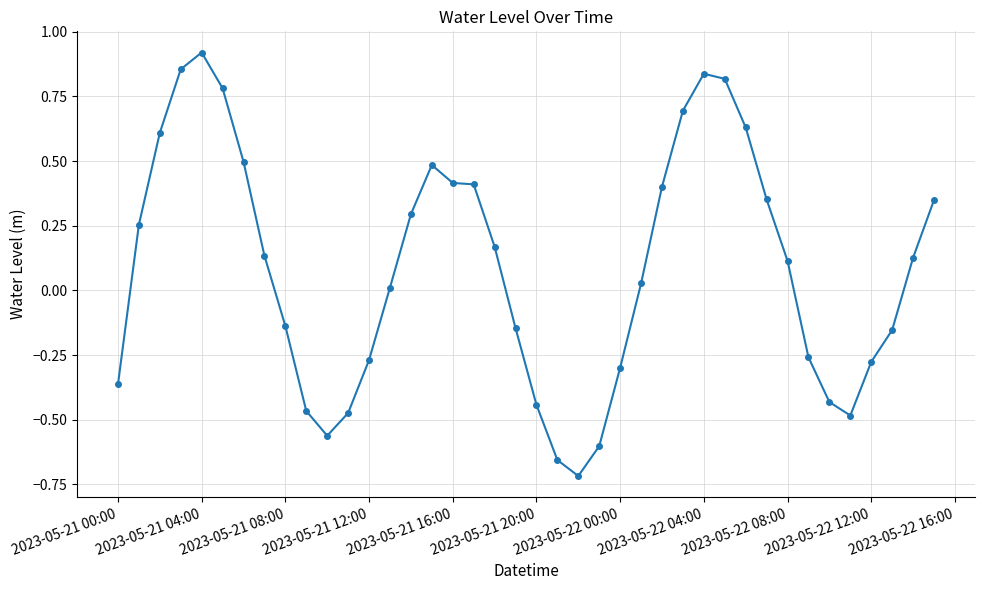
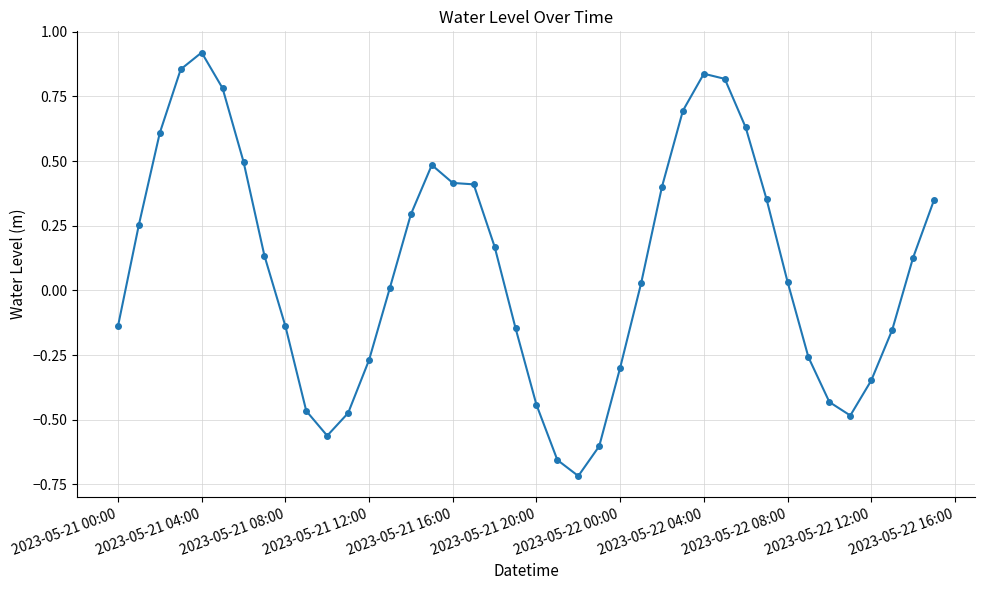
2023-05-21 00:00: -0.36 -> -0.14
2023-05-22 08:00: 0.11 -> 0.03
2023-05-22 12:00: -0.28 -> -0.35
